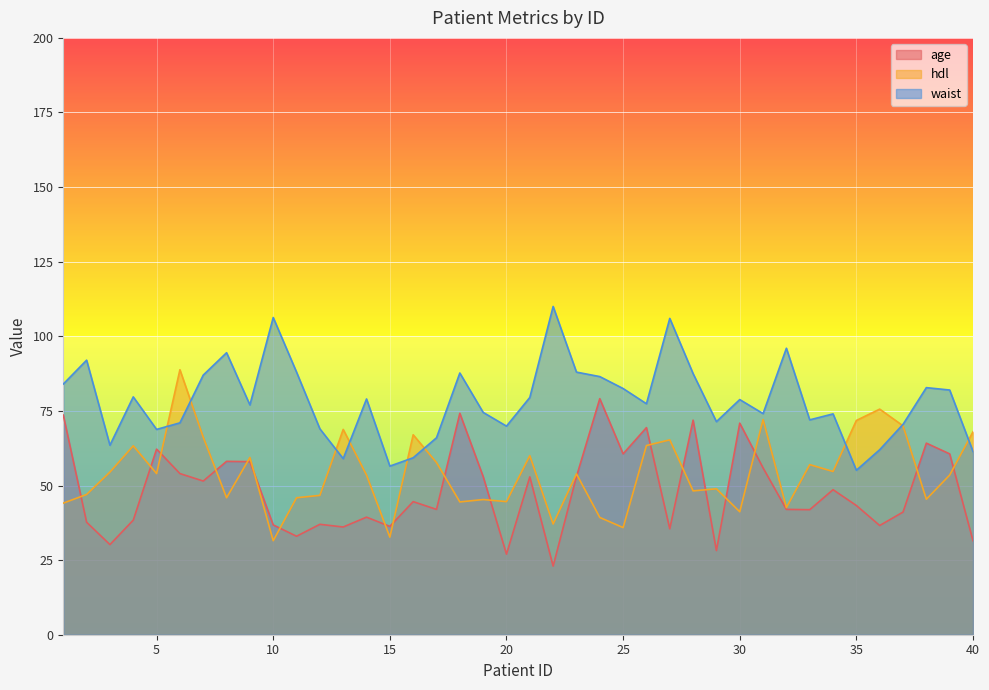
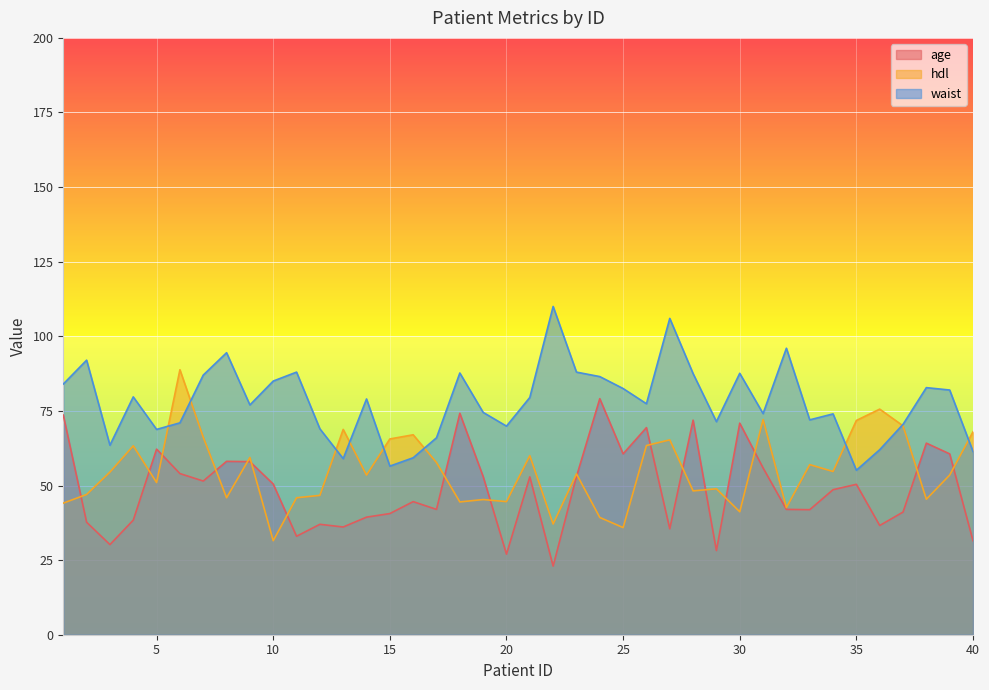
hdl, 5: 54 -> 51
age, 10: 37 -> 51
waist, 10: 106 -> 85
age, 15: 36 -> 41
hdl, 15: 33 -> 66
waist, 30: 79 -> 88
age, 35: 43 -> 50
